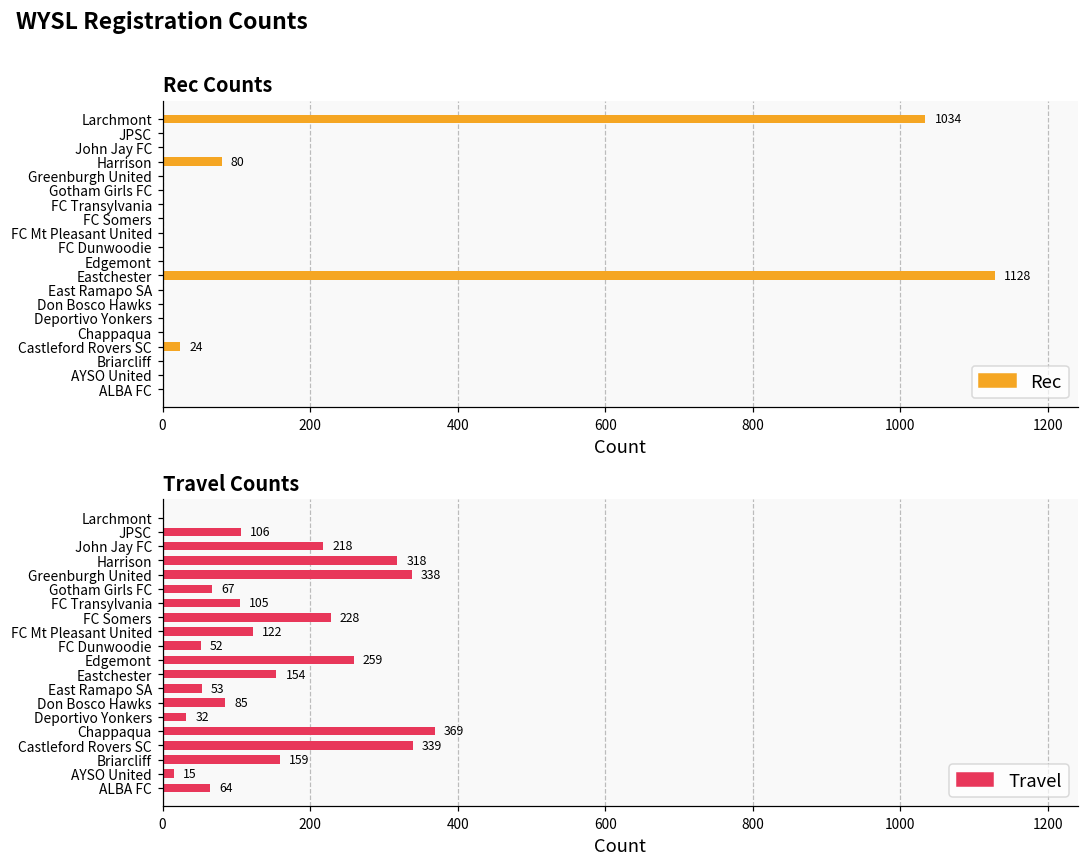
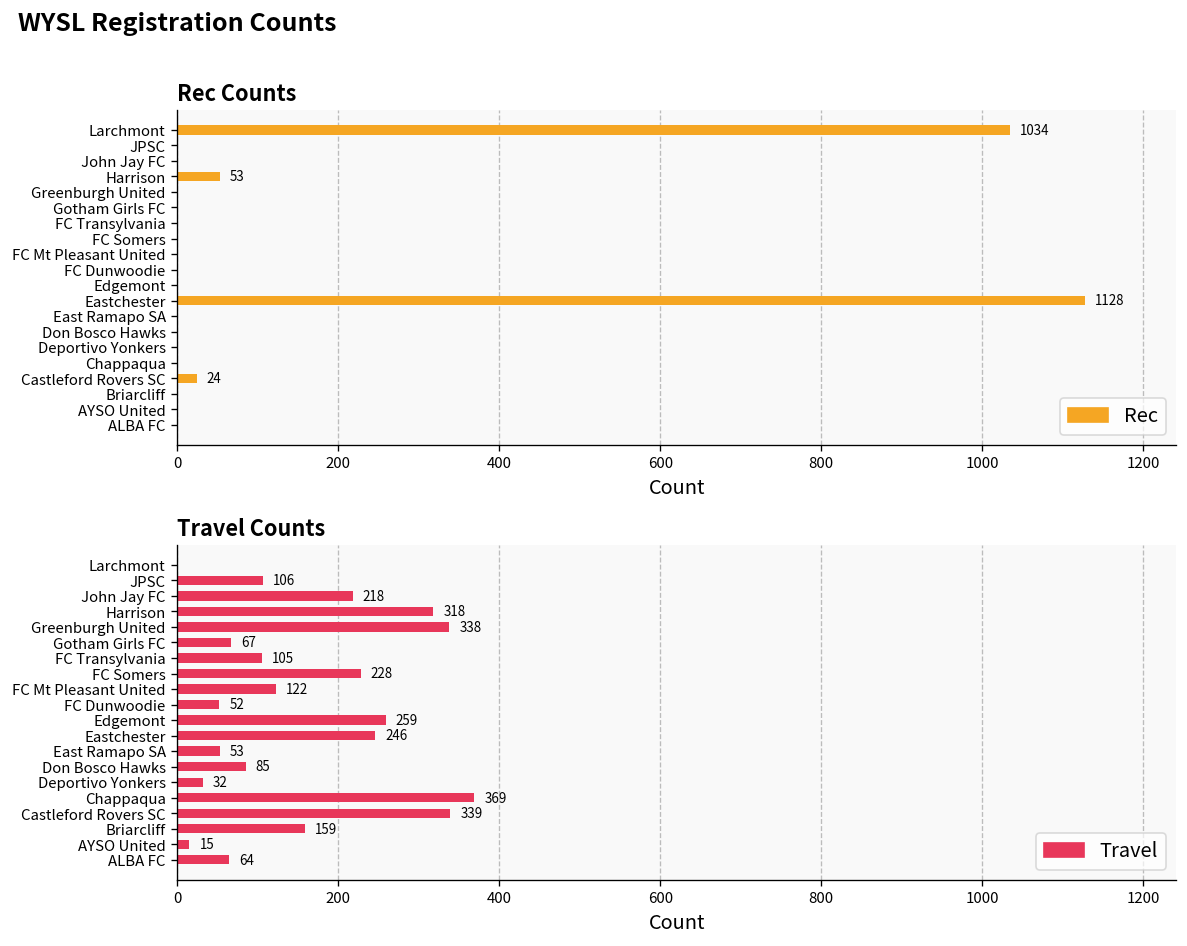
Rec Counts, Harrison: 80 -> 53
Travel Counts, Eastchester: 154 -> 246
